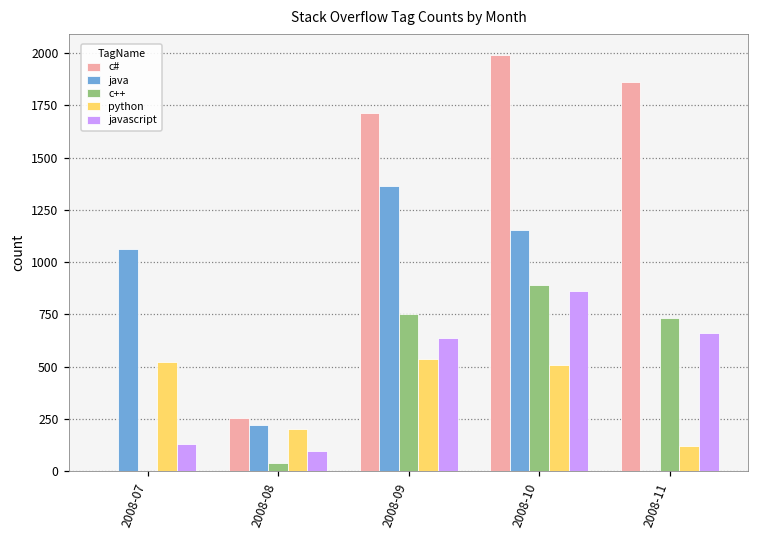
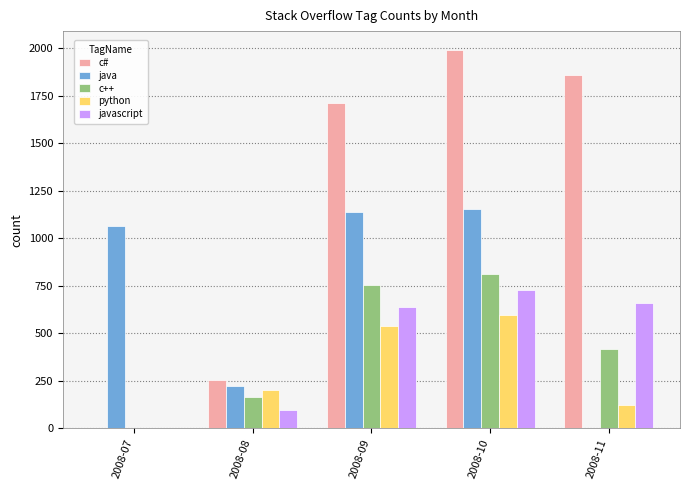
python, 2008-07: 520 -> 0
javascript, 2008-07: 130 -> 0
c++, 2008-08: 40 -> 160
java, 2008-09: 1370 -> 1140
c++, 2008-10: 890 -> 810
python, 2008-10: 510 -> 600
javascript, 2008-10: 860 -> 730
c++, 2008-11: 730 -> 420
